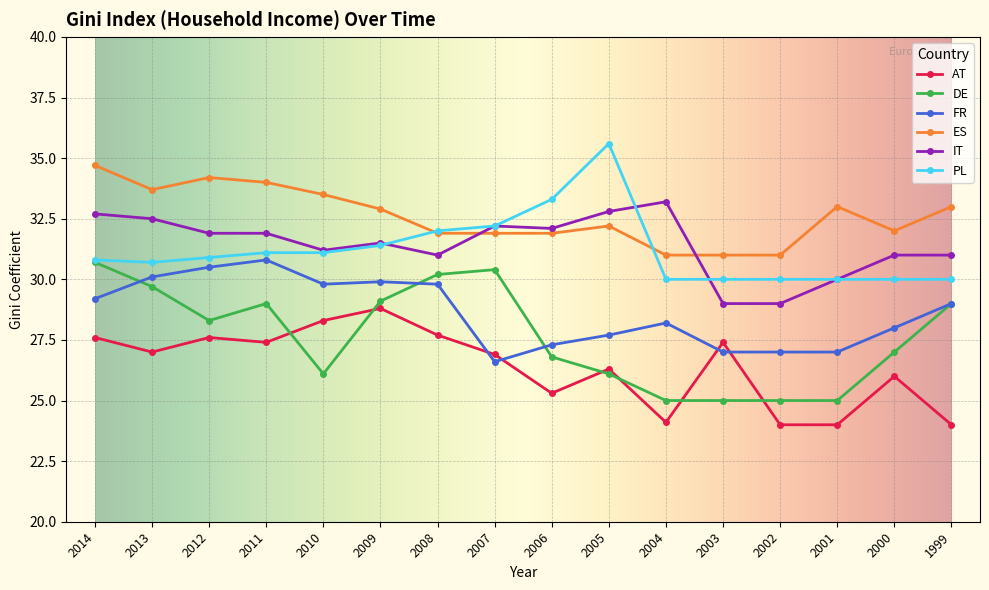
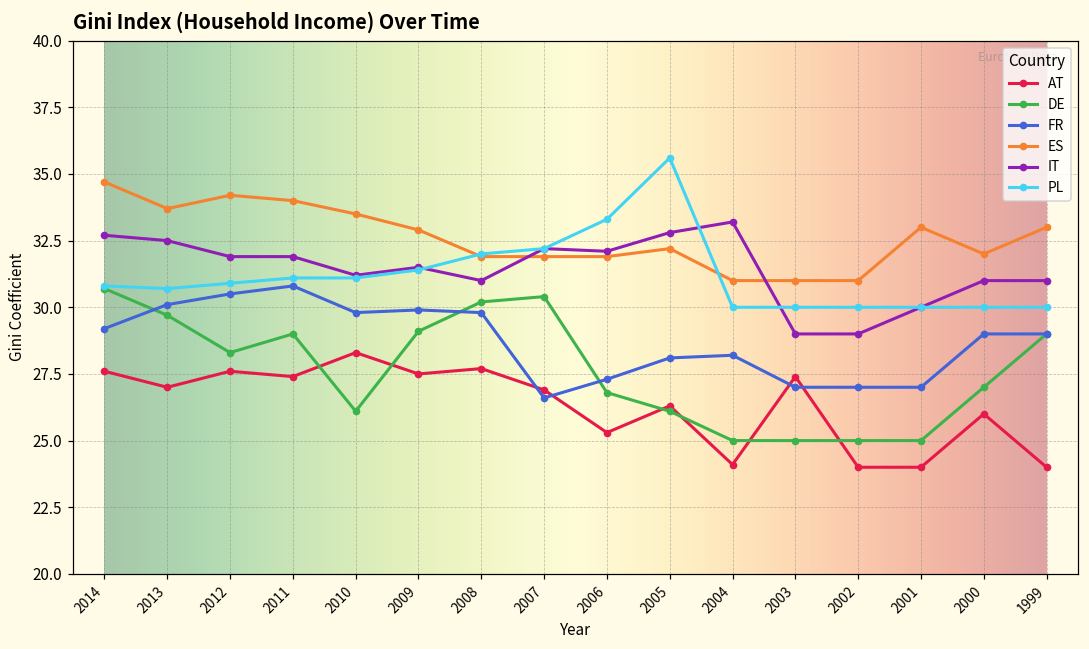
AT, 2009: 28.8 -> 27.5
FR, 2005: 27.7 -> 28.1
FR, 2000: 28 -> 29
